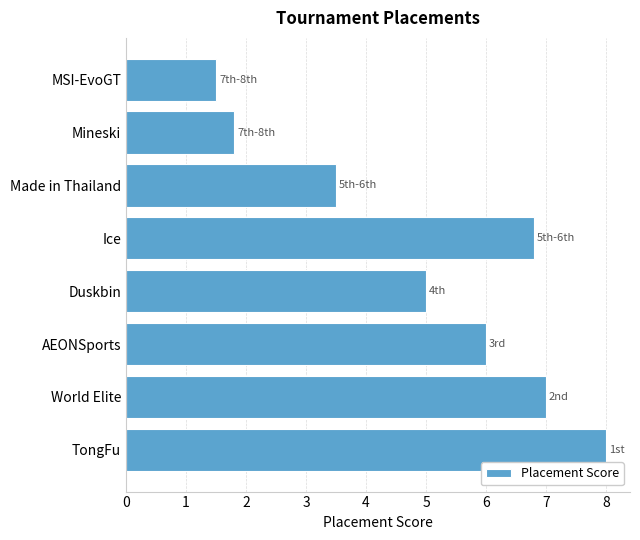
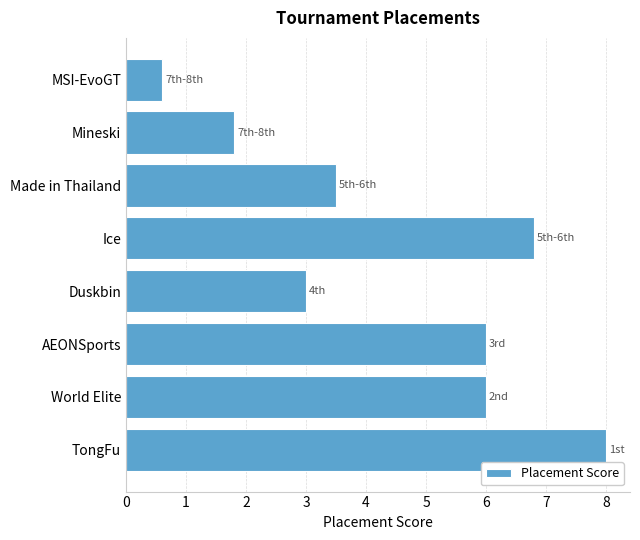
MSI-EvoGT: 1.5 -> 0.6
Duskbin: 5 -> 3
World Elite: 7 -> 6
